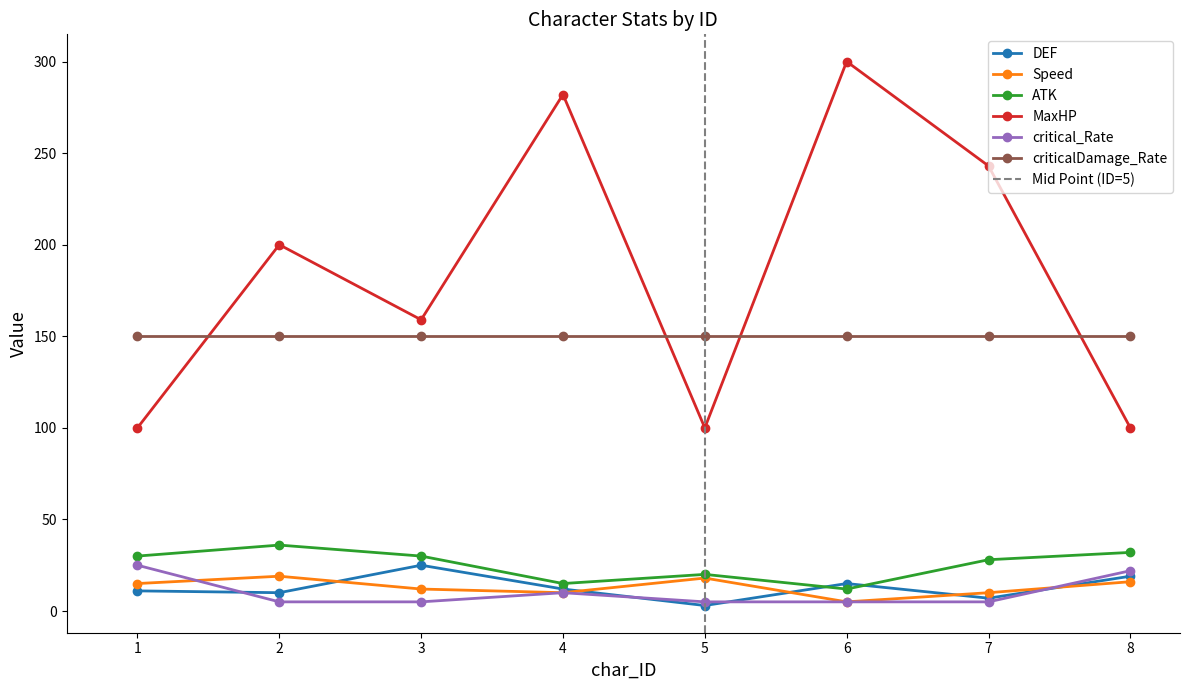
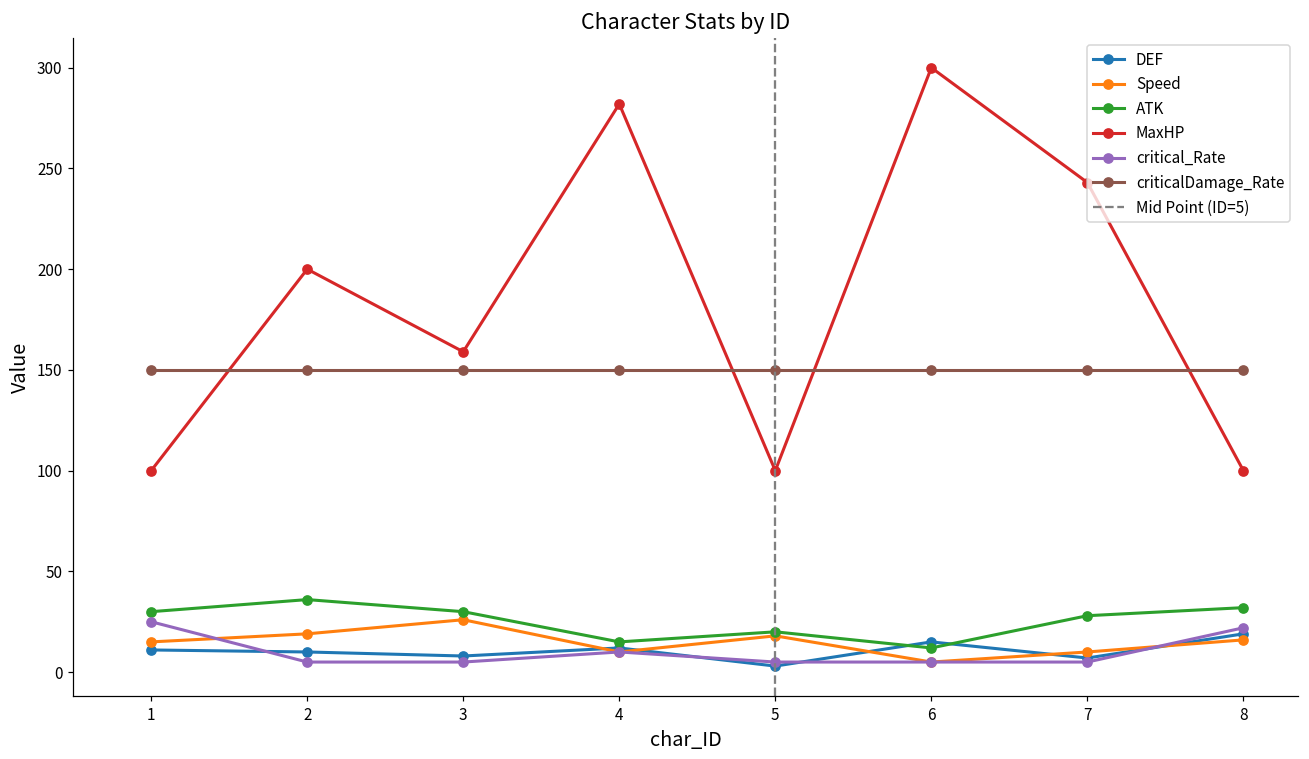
DEF, 3: 25 -> 8
Speed, 3: 12 -> 26
